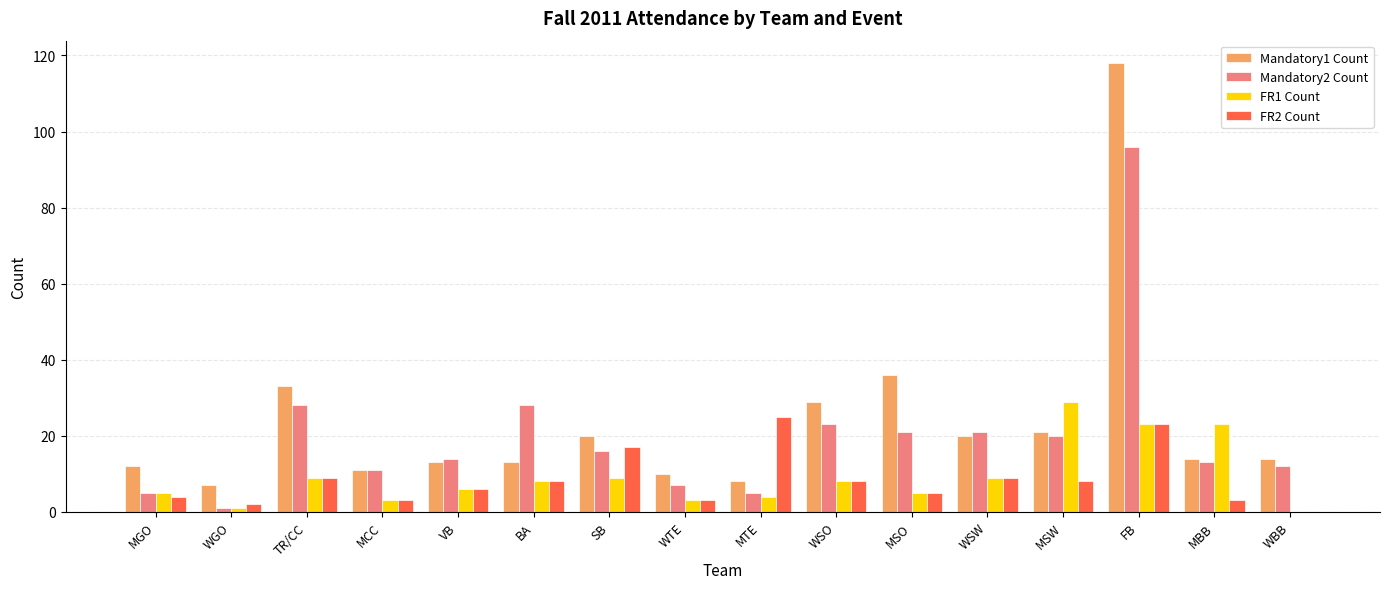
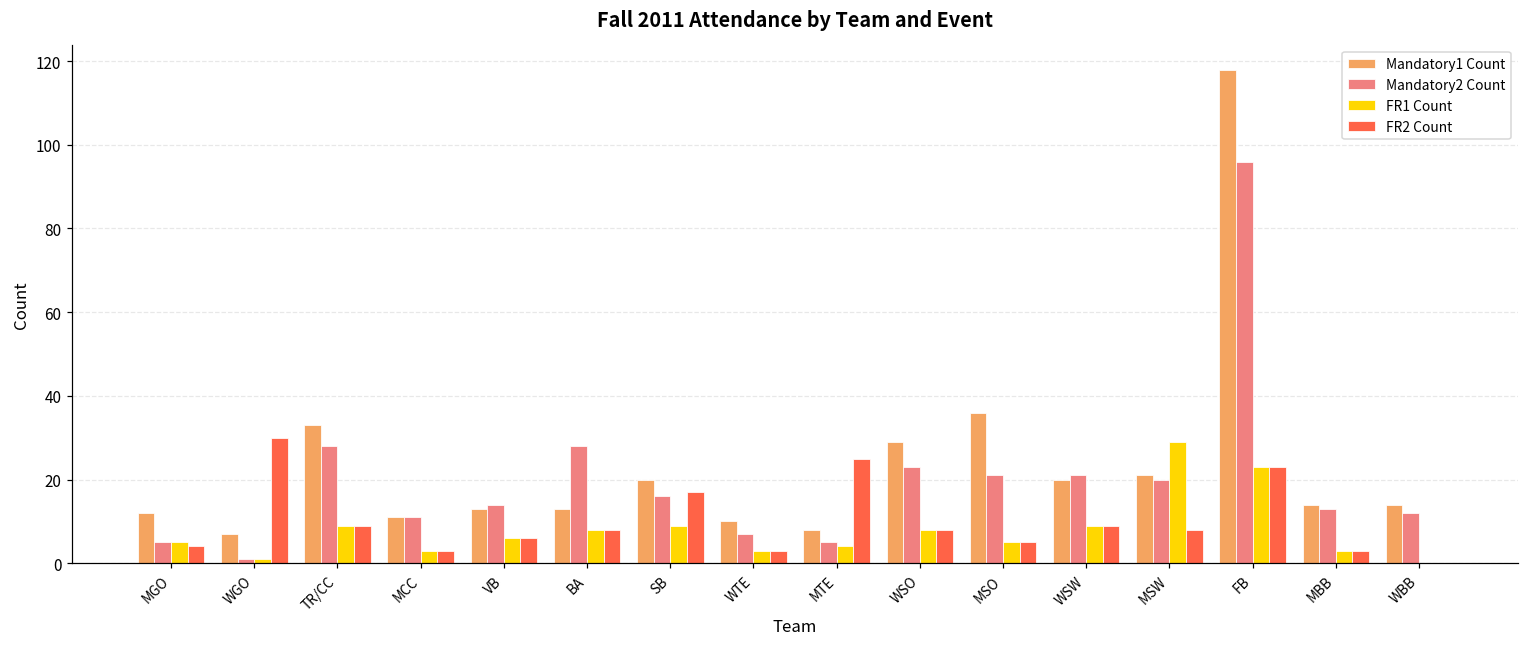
FR2 Count, WGO: 2 -> 30
FR1 Count, MBB: 23 -> 3
